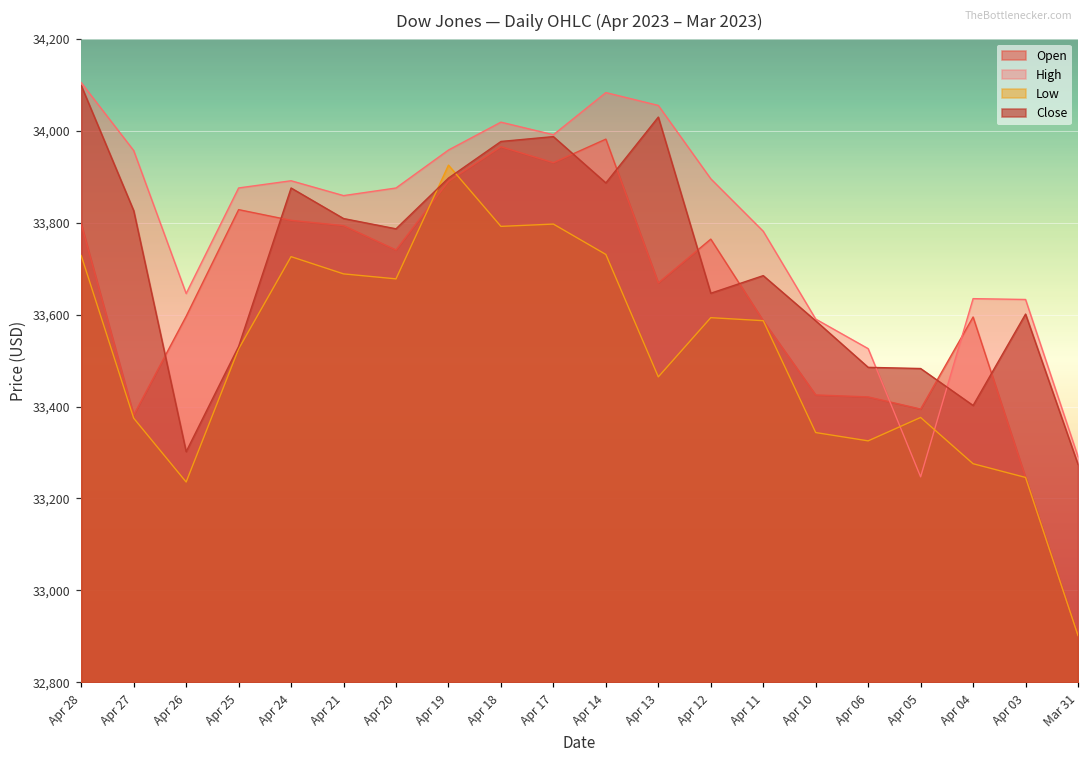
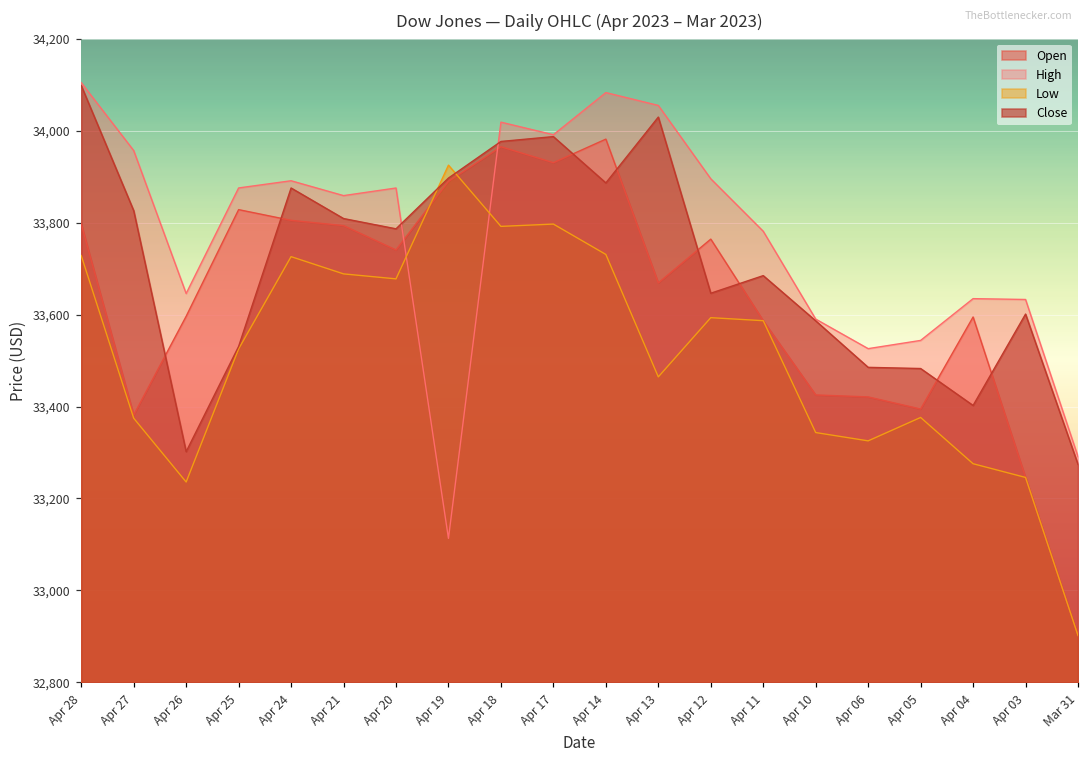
High, Apr 19: 33,960 -> 33,110
High, Apr 05: 33,250 -> 33,540
